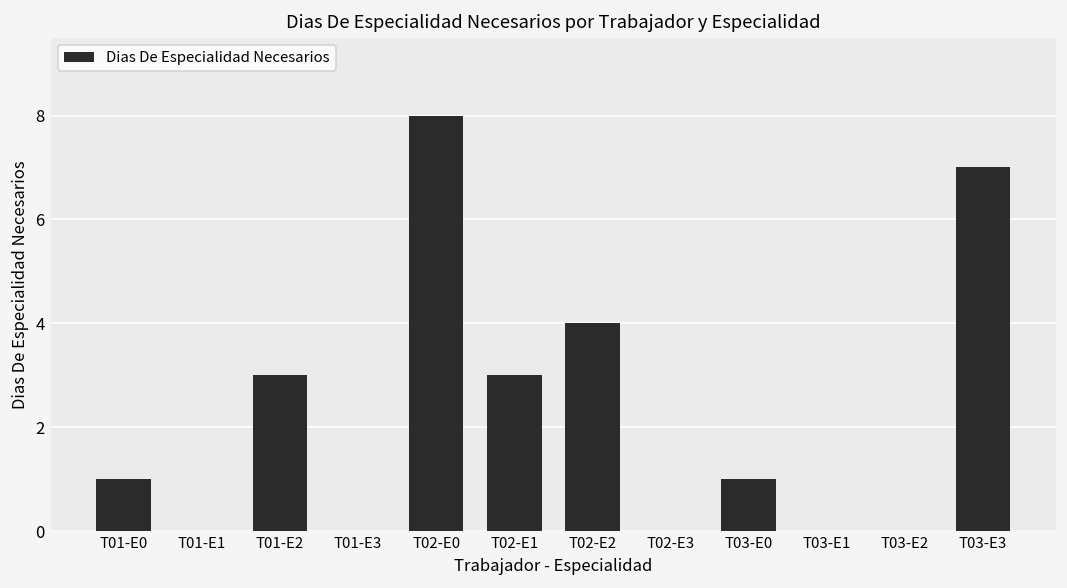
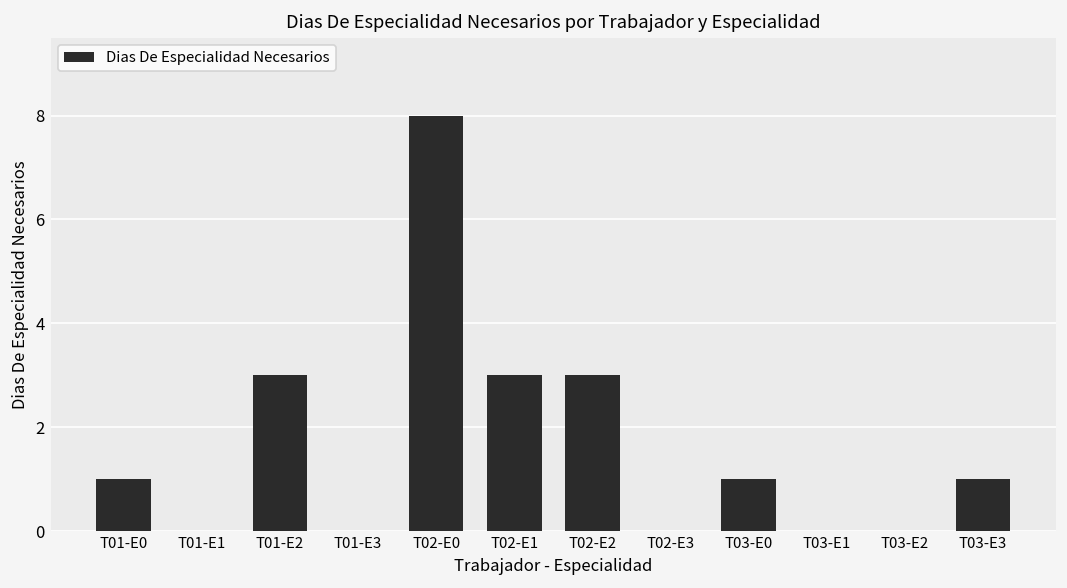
T02-E2: 4 -> 3
T03-E3: 7 -> 1
